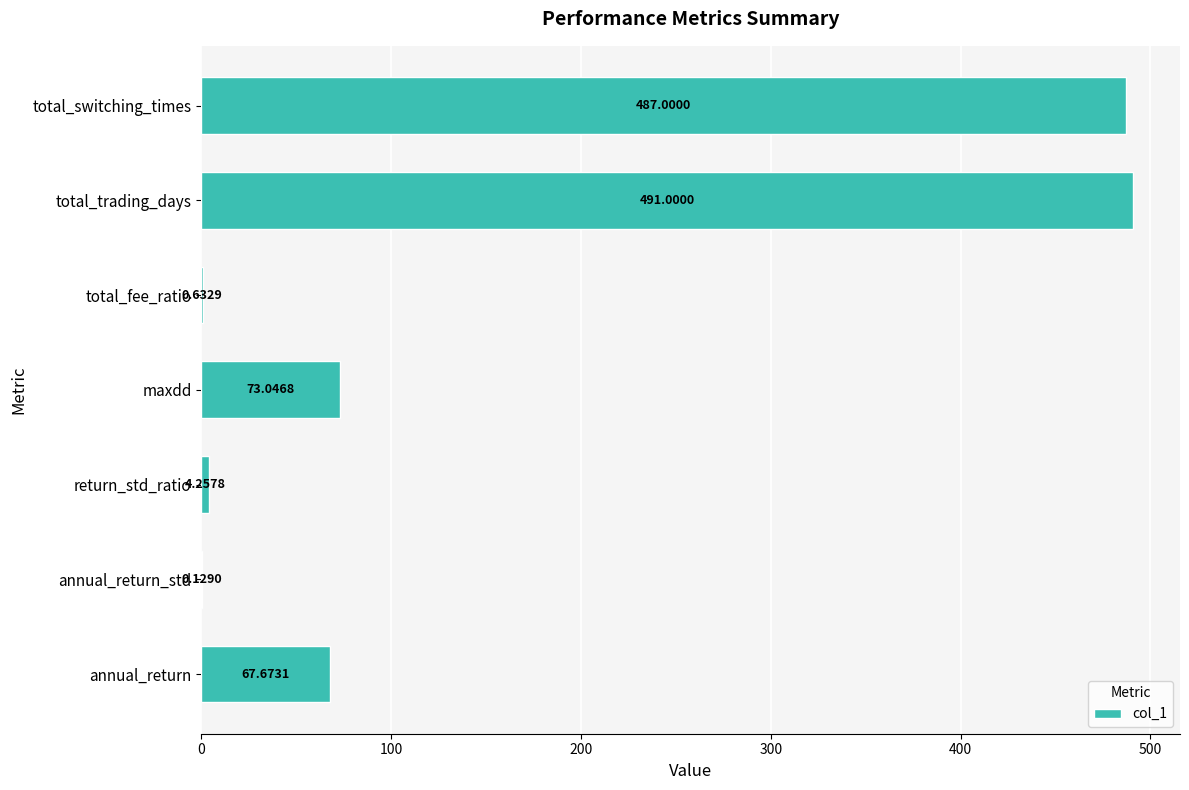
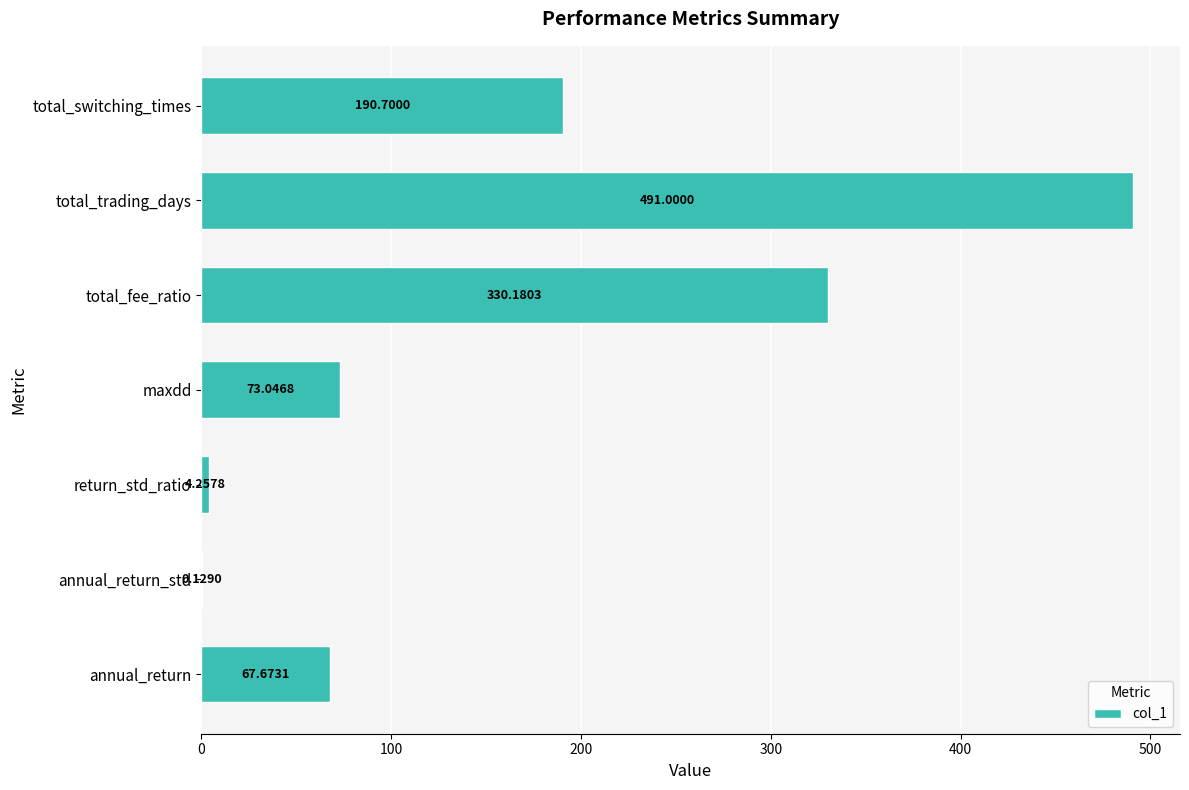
total_switching_times: 487.0000 -> 190.7000
total_fee_ratio: 0.6329 -> 330.1803
